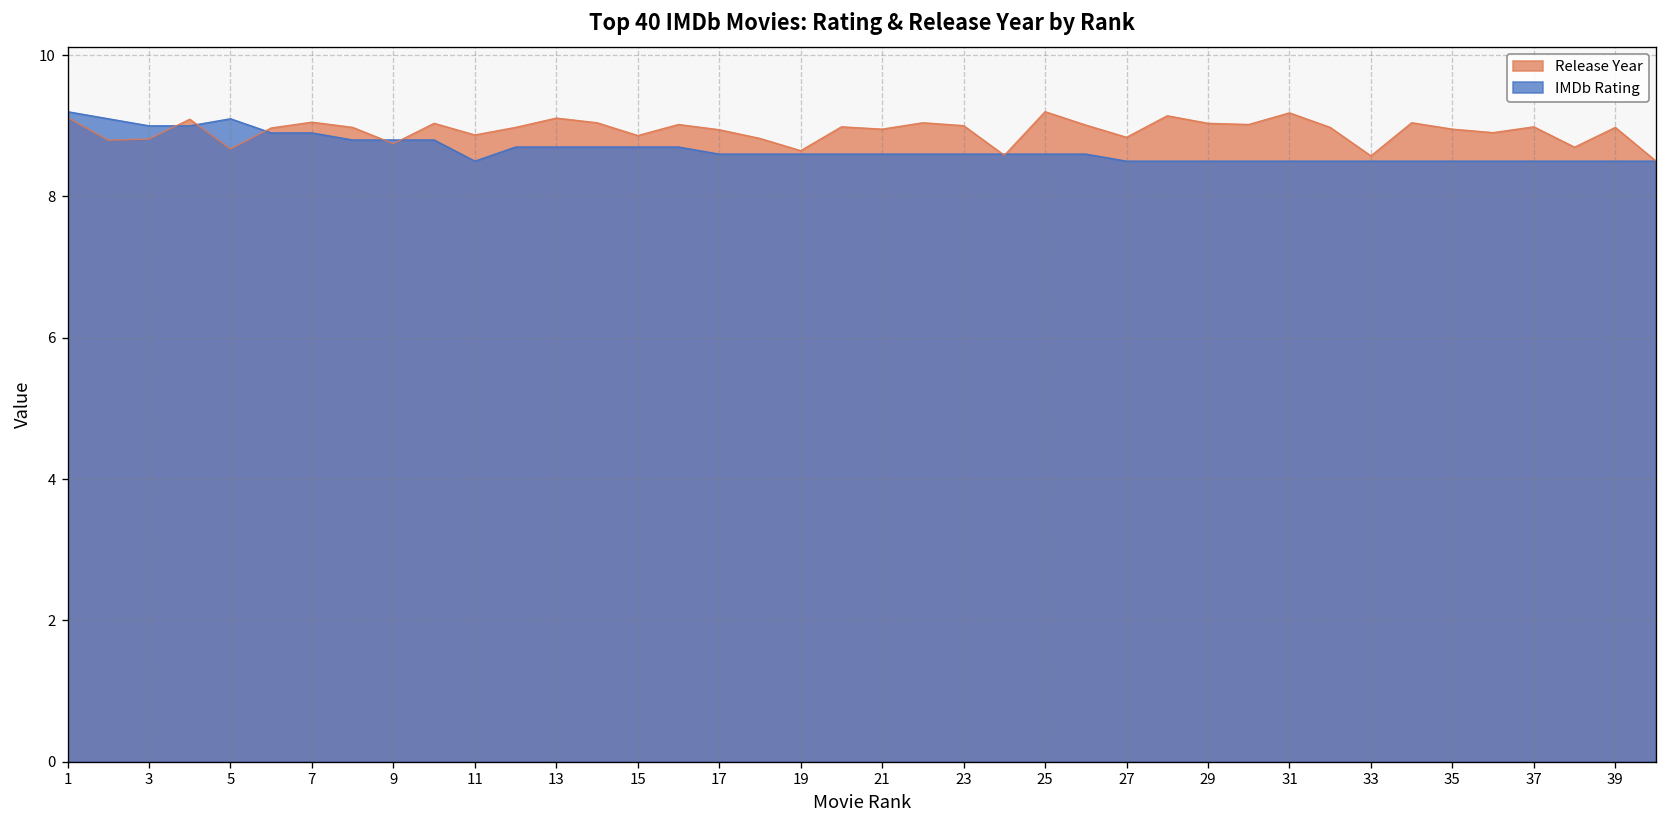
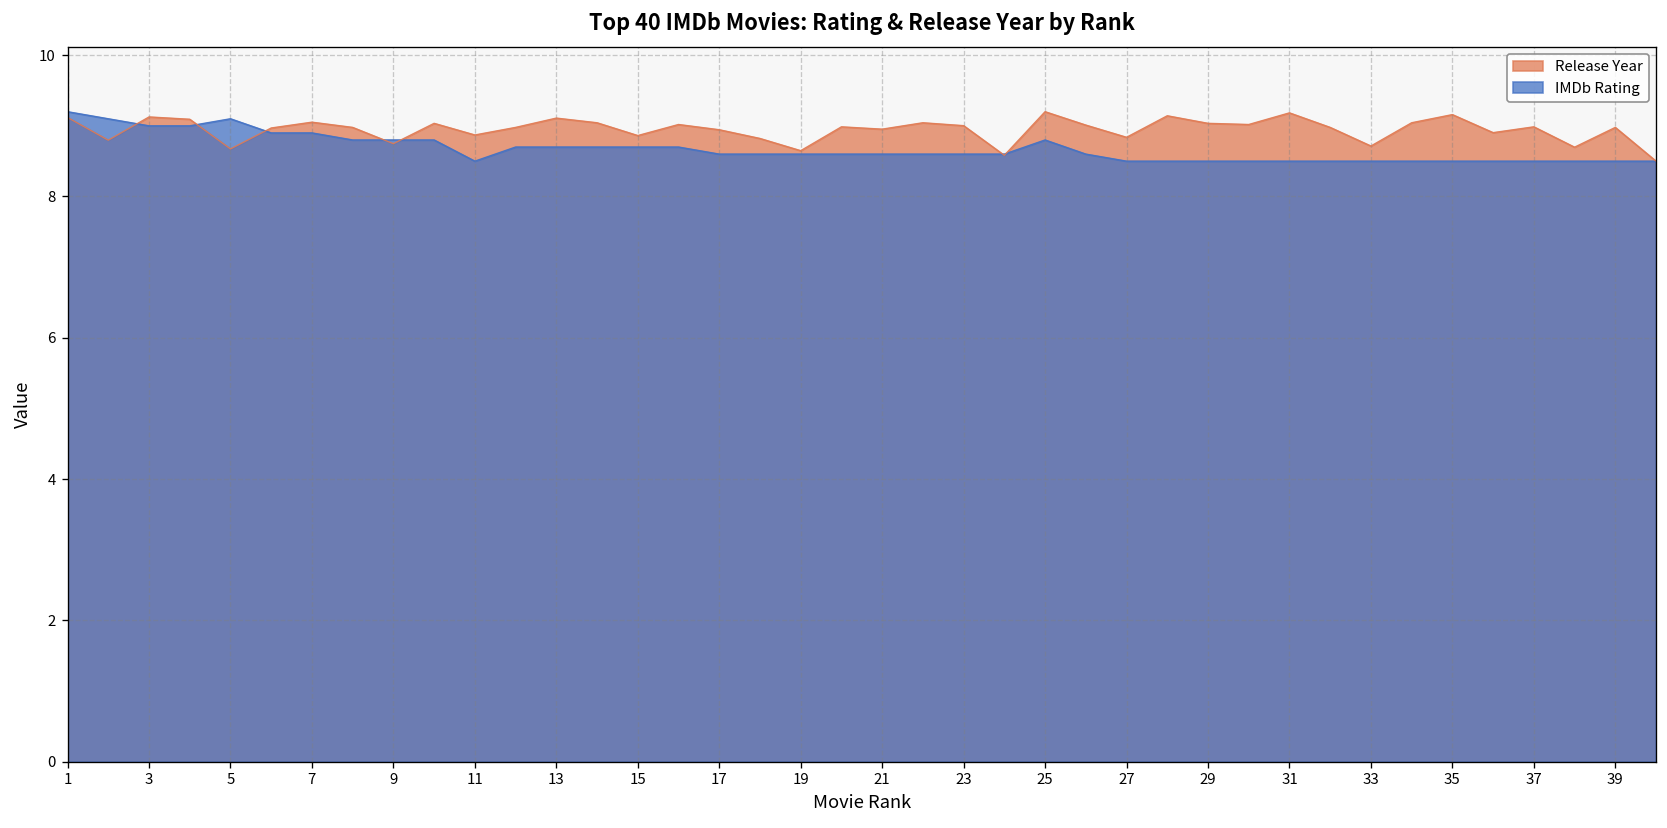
Release Year, 3: 8.8 -> 9.1
IMDb Rating, 25: 8.6 -> 8.8
Release Year, 33: 8.6 -> 8.7
Release Year, 35: 9.0 -> 9.2
